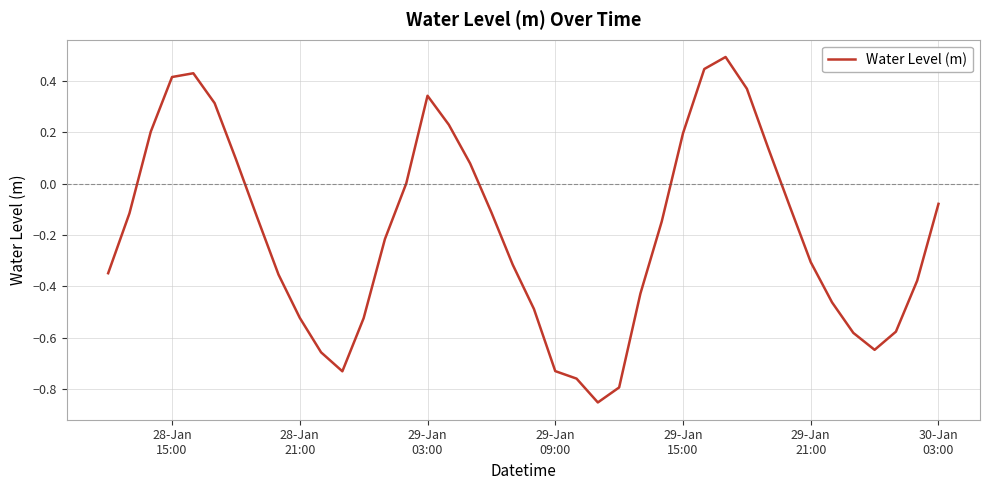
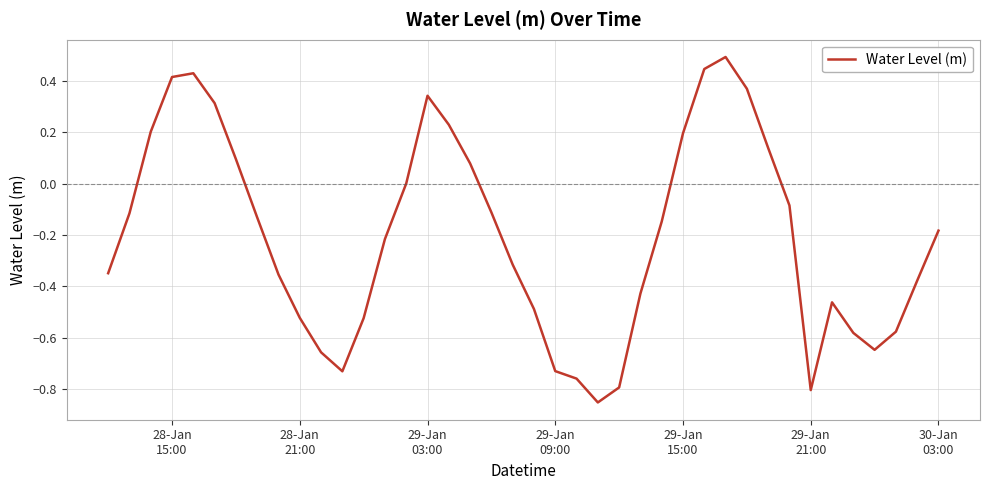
29-Jan 21:00: -0.31 -> -0.80
30-Jan 03:00: -0.08 -> -0.18
